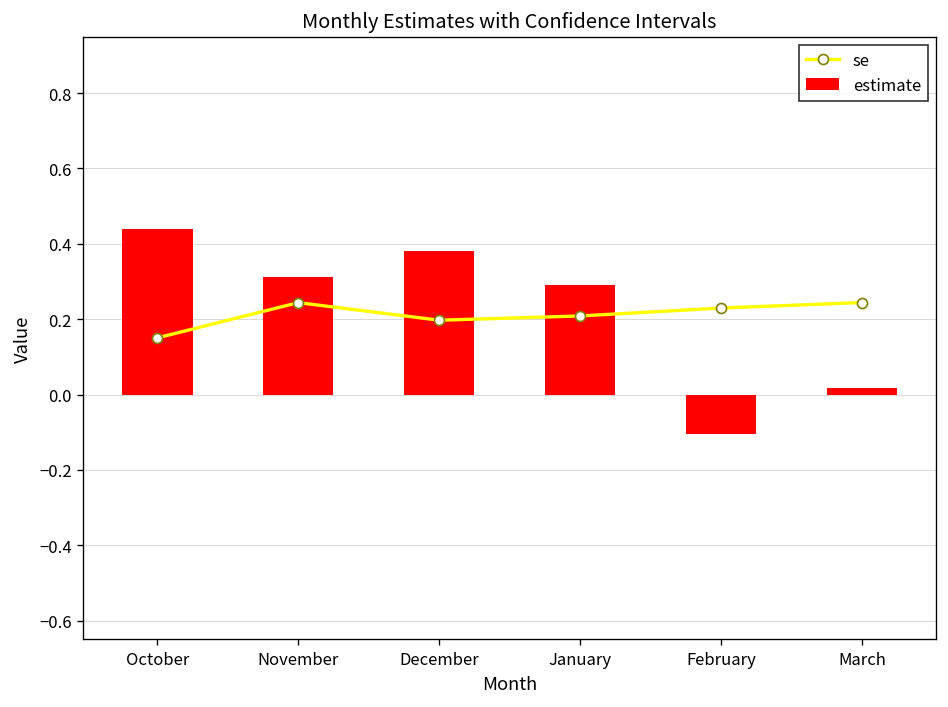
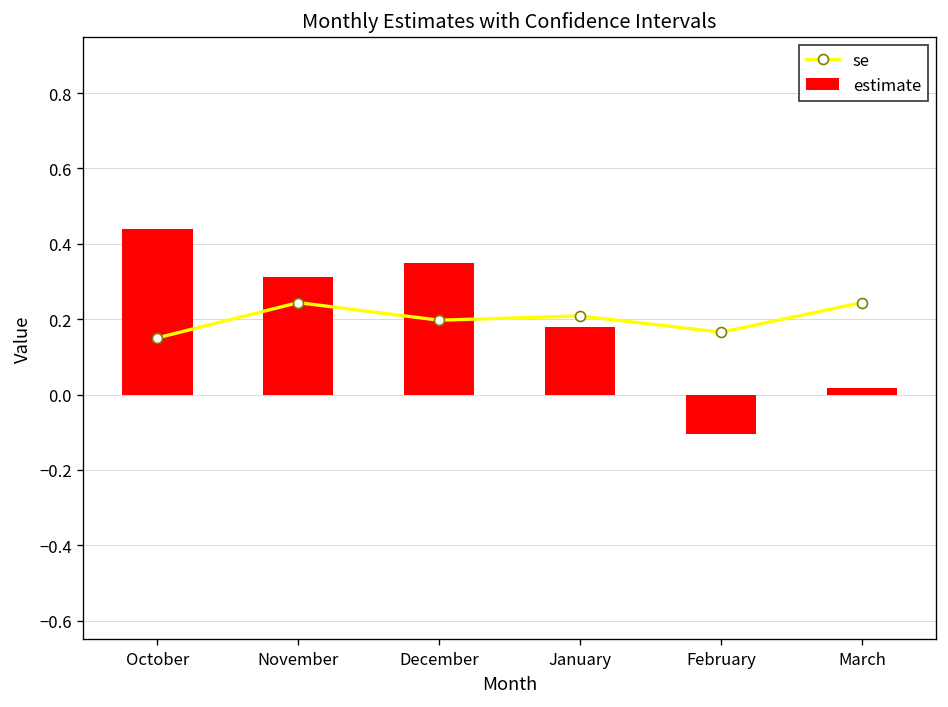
estimate, December: 0.38 -> 0.35
estimate, January: 0.29 -> 0.18
se, February: 0.23 -> 0.17
